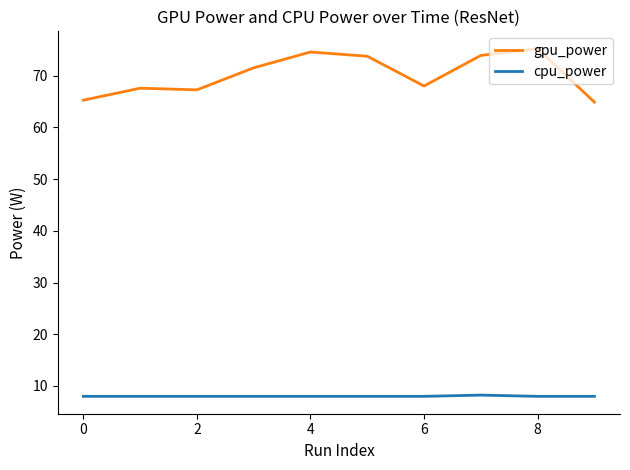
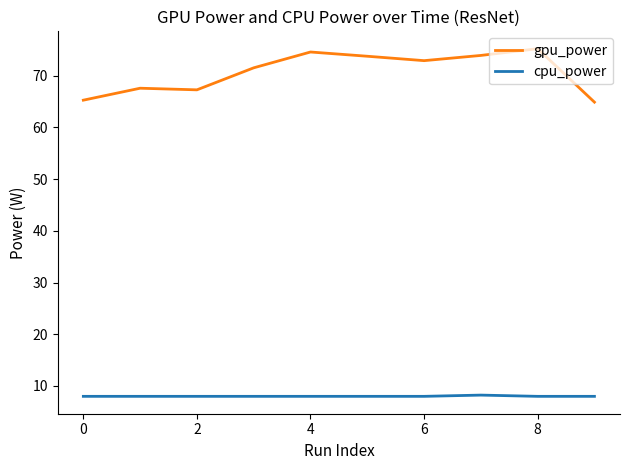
gpu_power, 6: 68 -> 73
